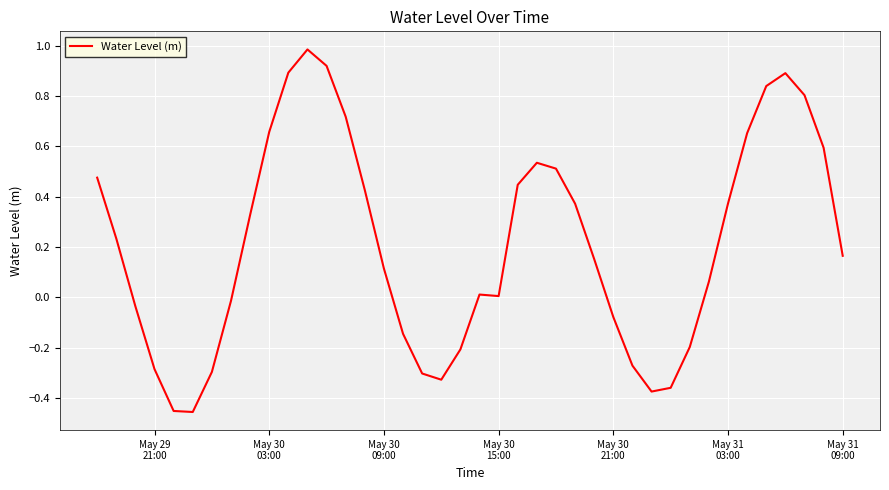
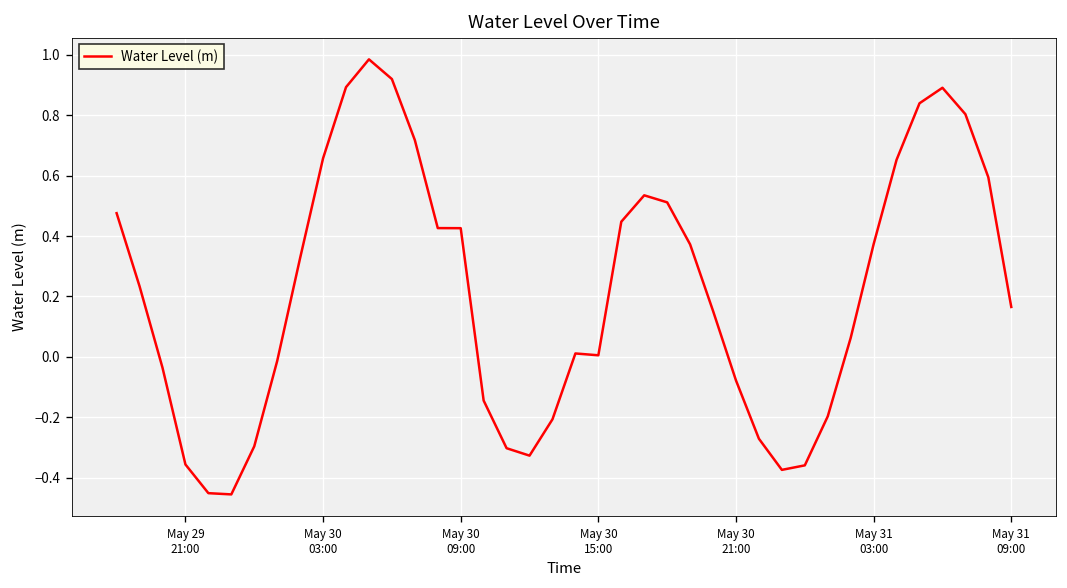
May 29 21:00: -0.29 -> -0.36
May 30 09:00: 0.11 -> 0.43
